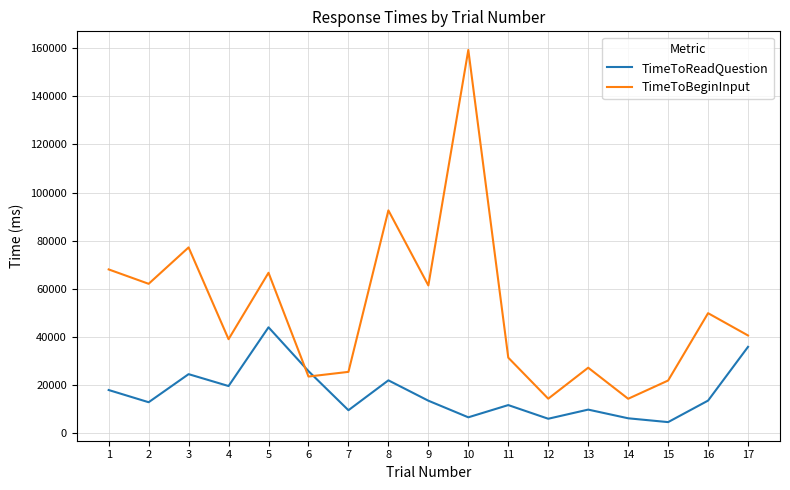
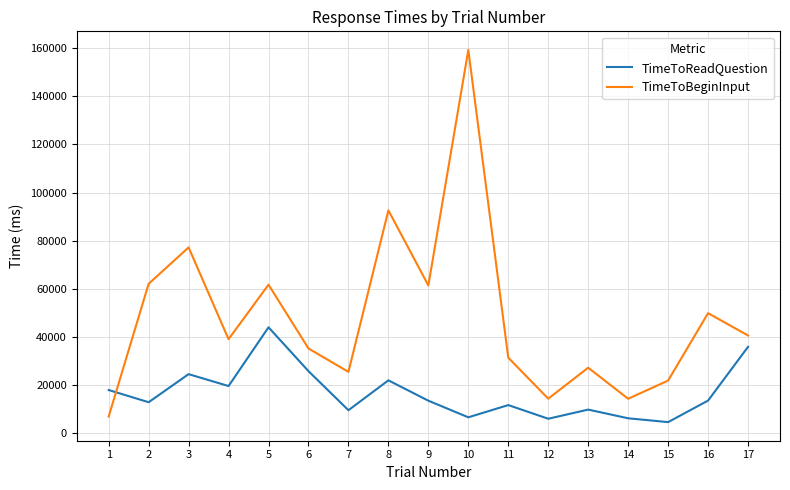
TimeToBeginInput, 1: 68000 -> 7000
TimeToBeginInput, 5: 67000 -> 62000
TimeToBeginInput, 6: 24000 -> 35000
